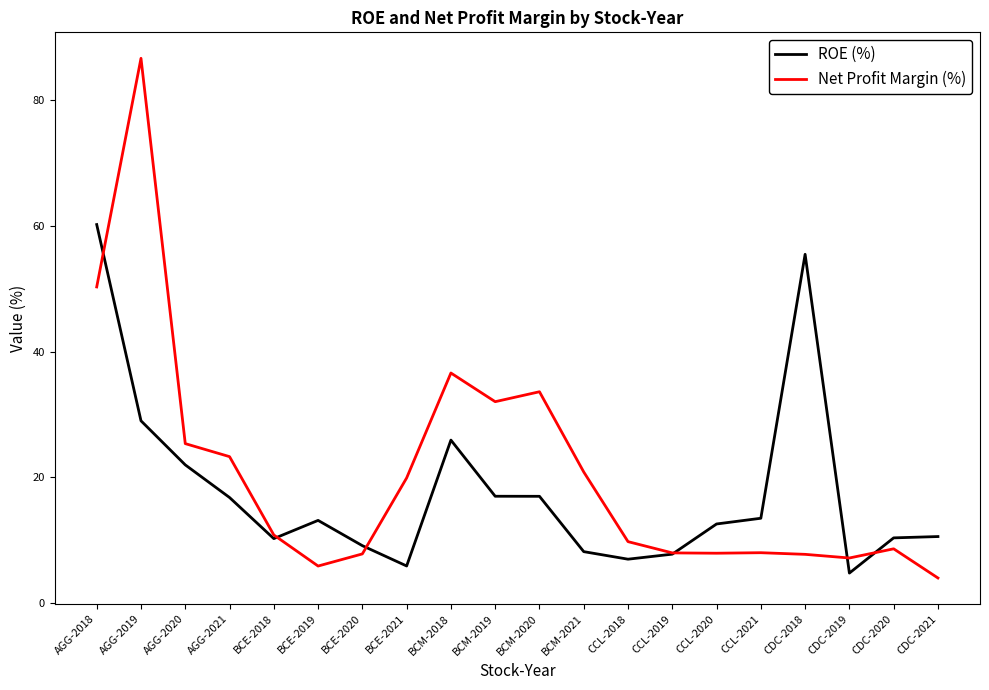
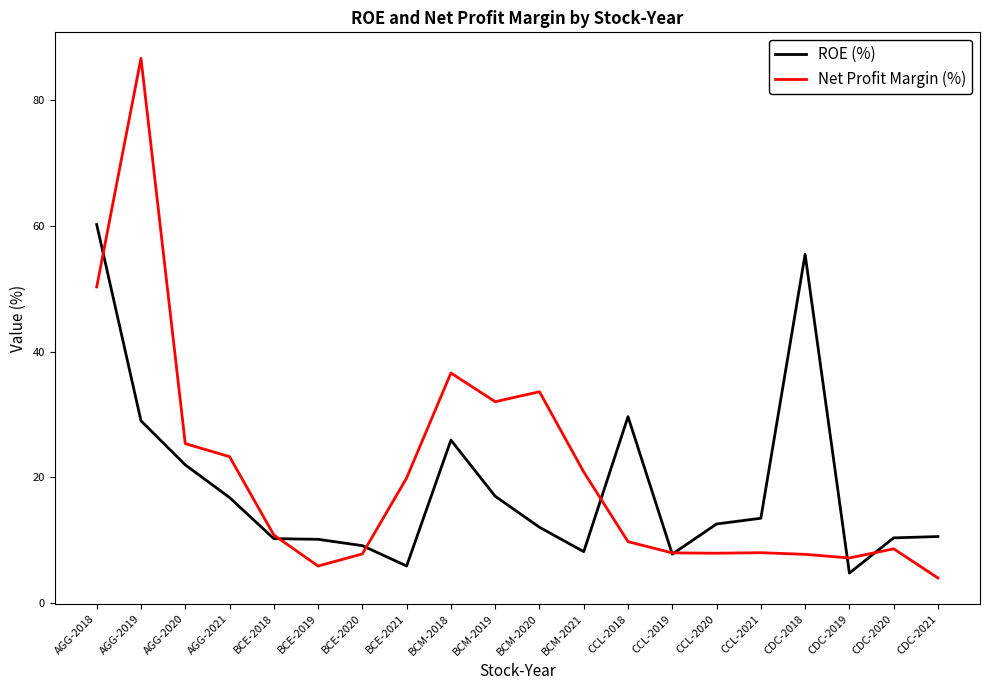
ROE (%), BCE-2019: 13 -> 10
ROE (%), BCM-2020: 17 -> 12
ROE (%), CCL-2018: 7 -> 30
